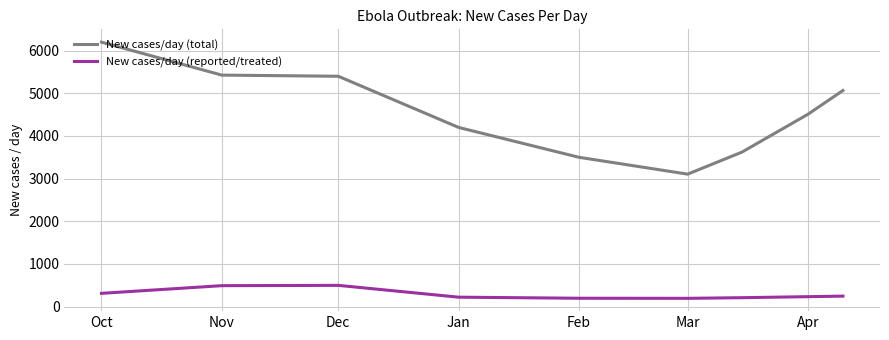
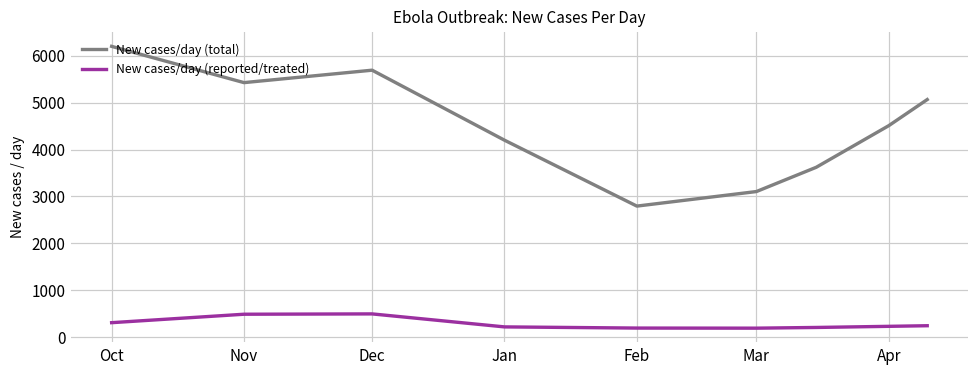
New cases/day (total), Dec: 5400 -> 5700
New cases/day (total), Feb: 3500 -> 2800
